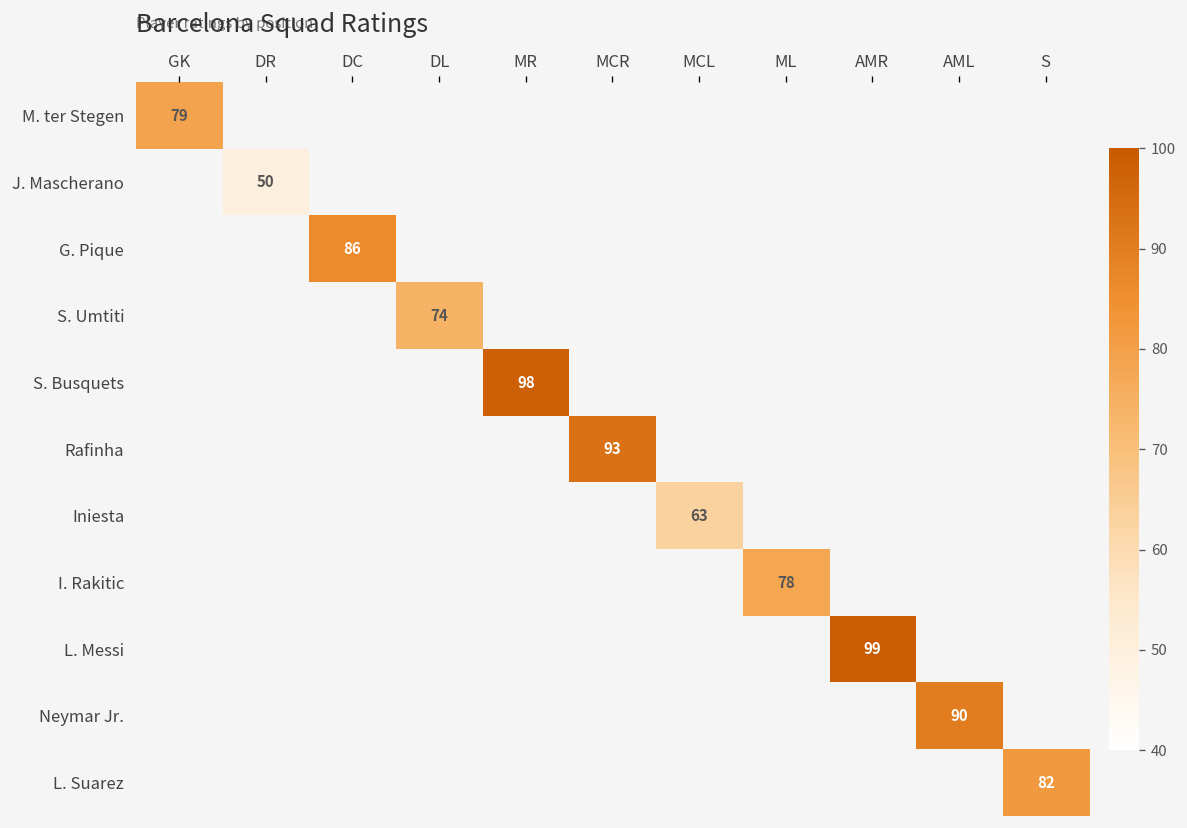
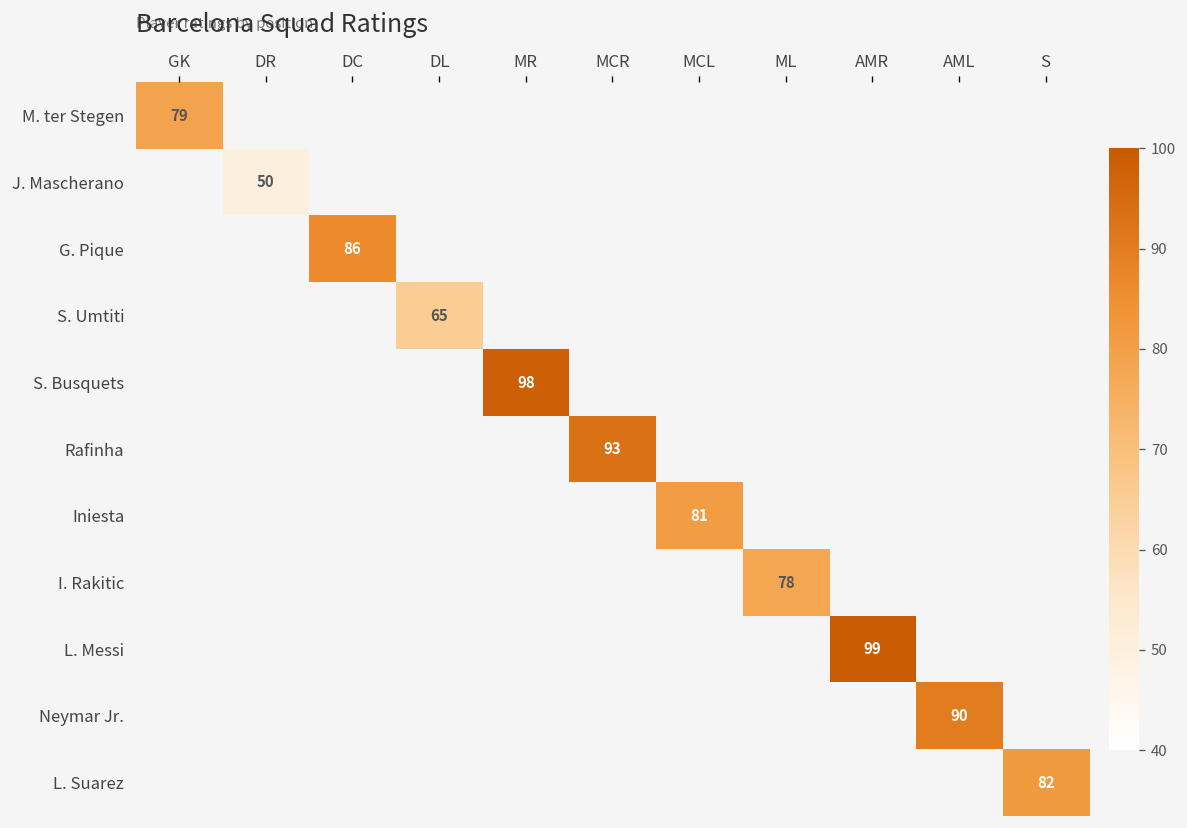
S. Umtiti, DL: 74 -> 65
Iniesta, MCL: 63 -> 81
